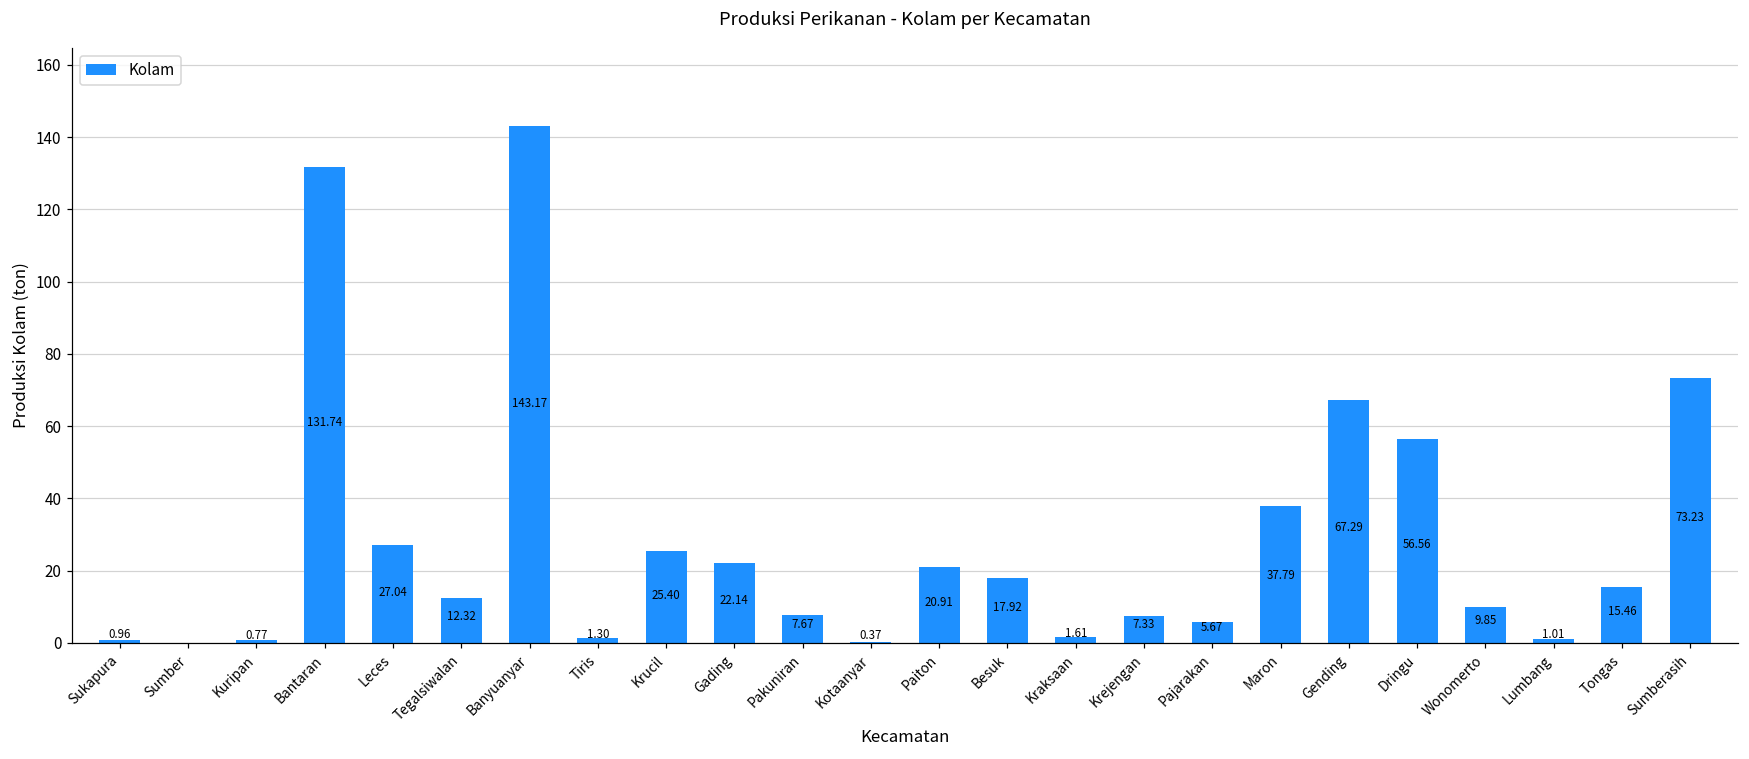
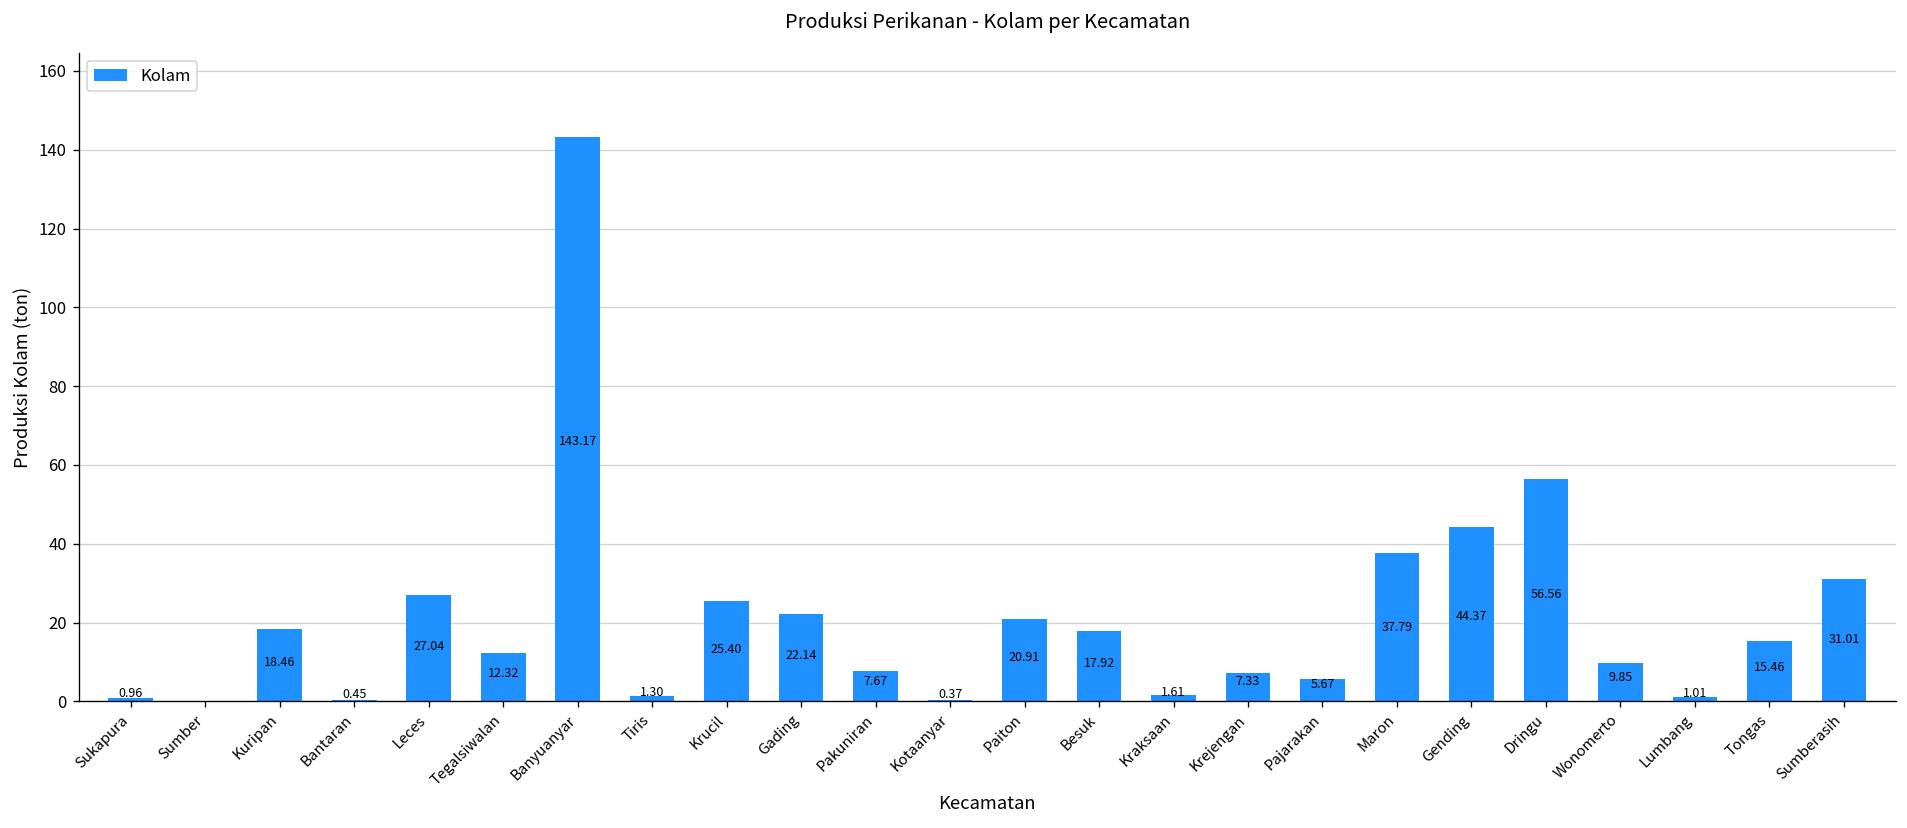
Kuripan: 0.77 -> 18.46
Bantaran: 131.74 -> 0.45
Gending: 67.29 -> 44.37
Sumberasih: 73.23 -> 31.01
